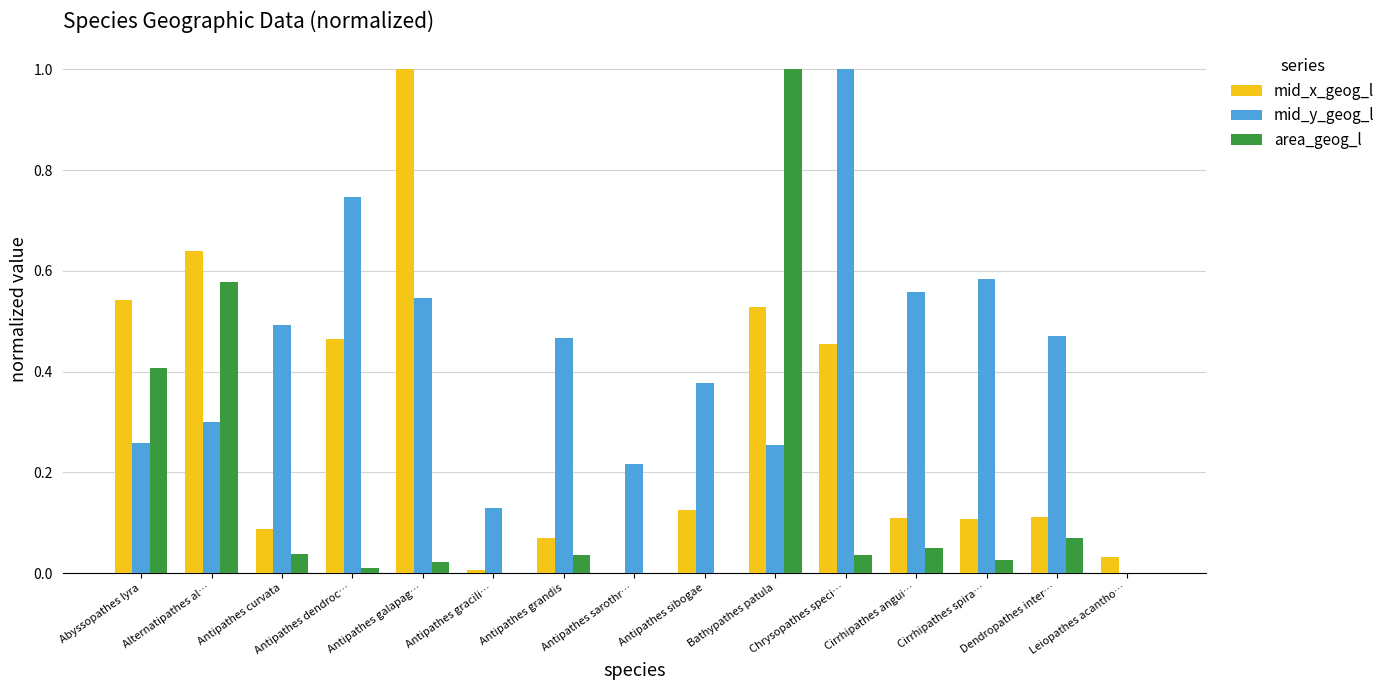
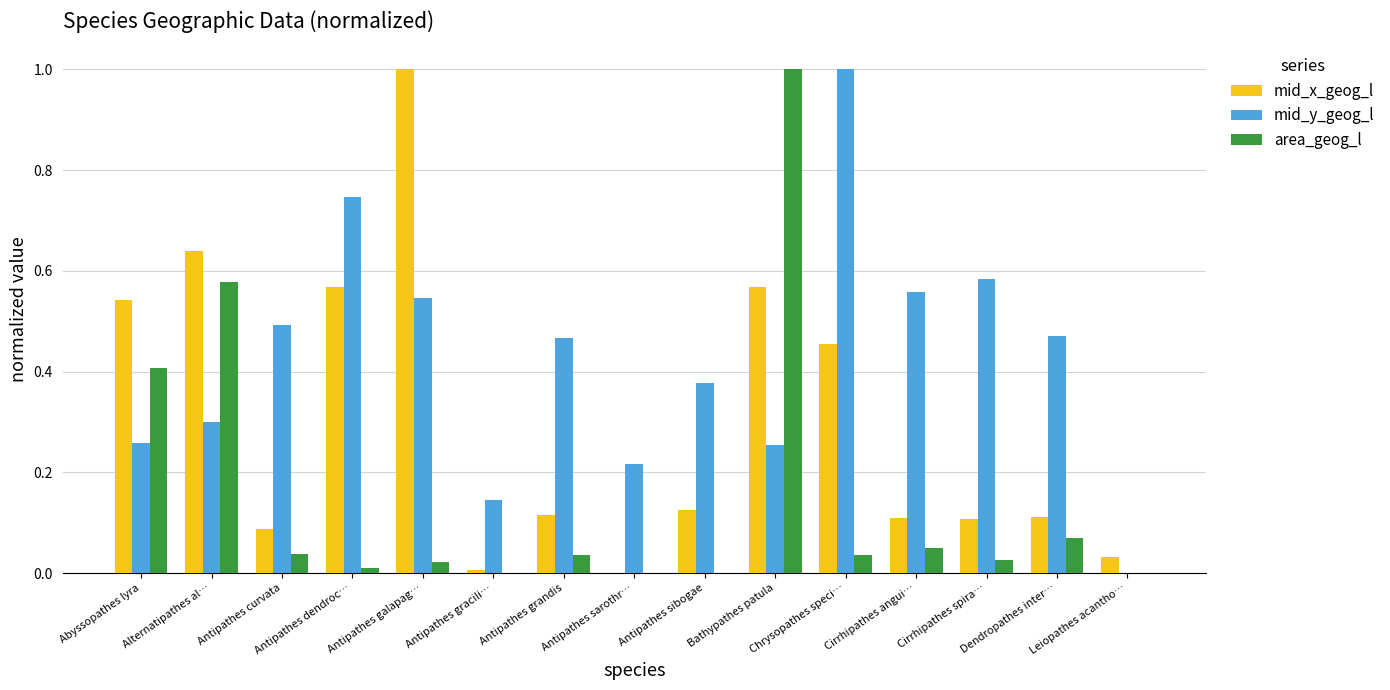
mid_x_geog_l, Antipathes dendroc…: 0.46 -> 0.57
mid_y_geog_l, Antipathes gracili…: 0.13 -> 0.15
mid_x_geog_l, Antipathes grandis: 0.07 -> 0.12
mid_x_geog_l, Bathypathes patula: 0.53 -> 0.57
